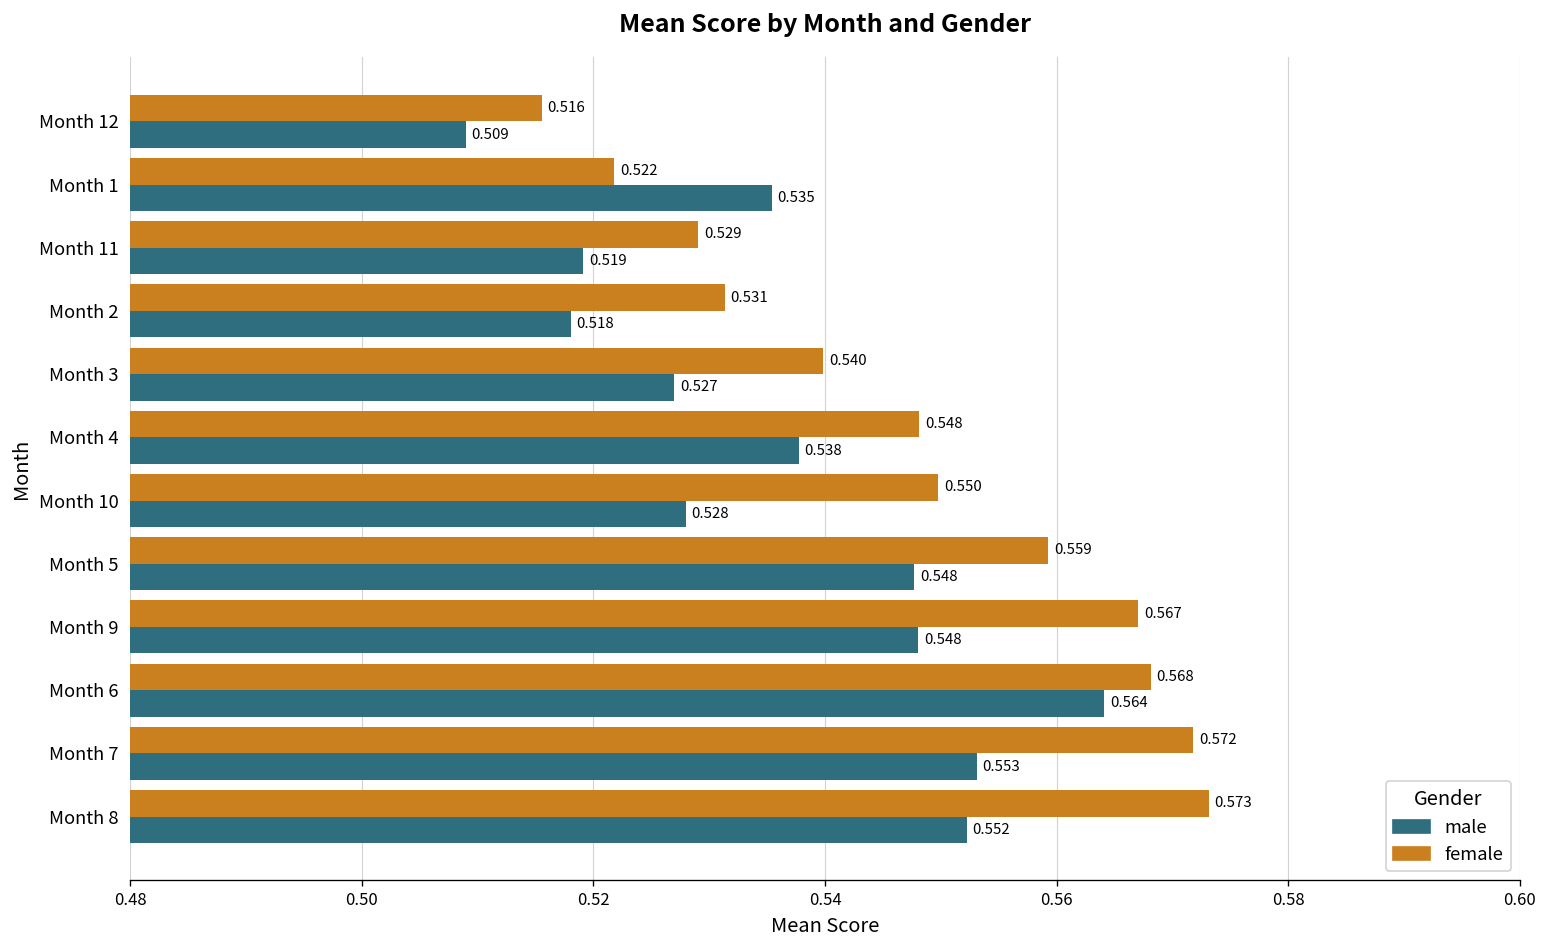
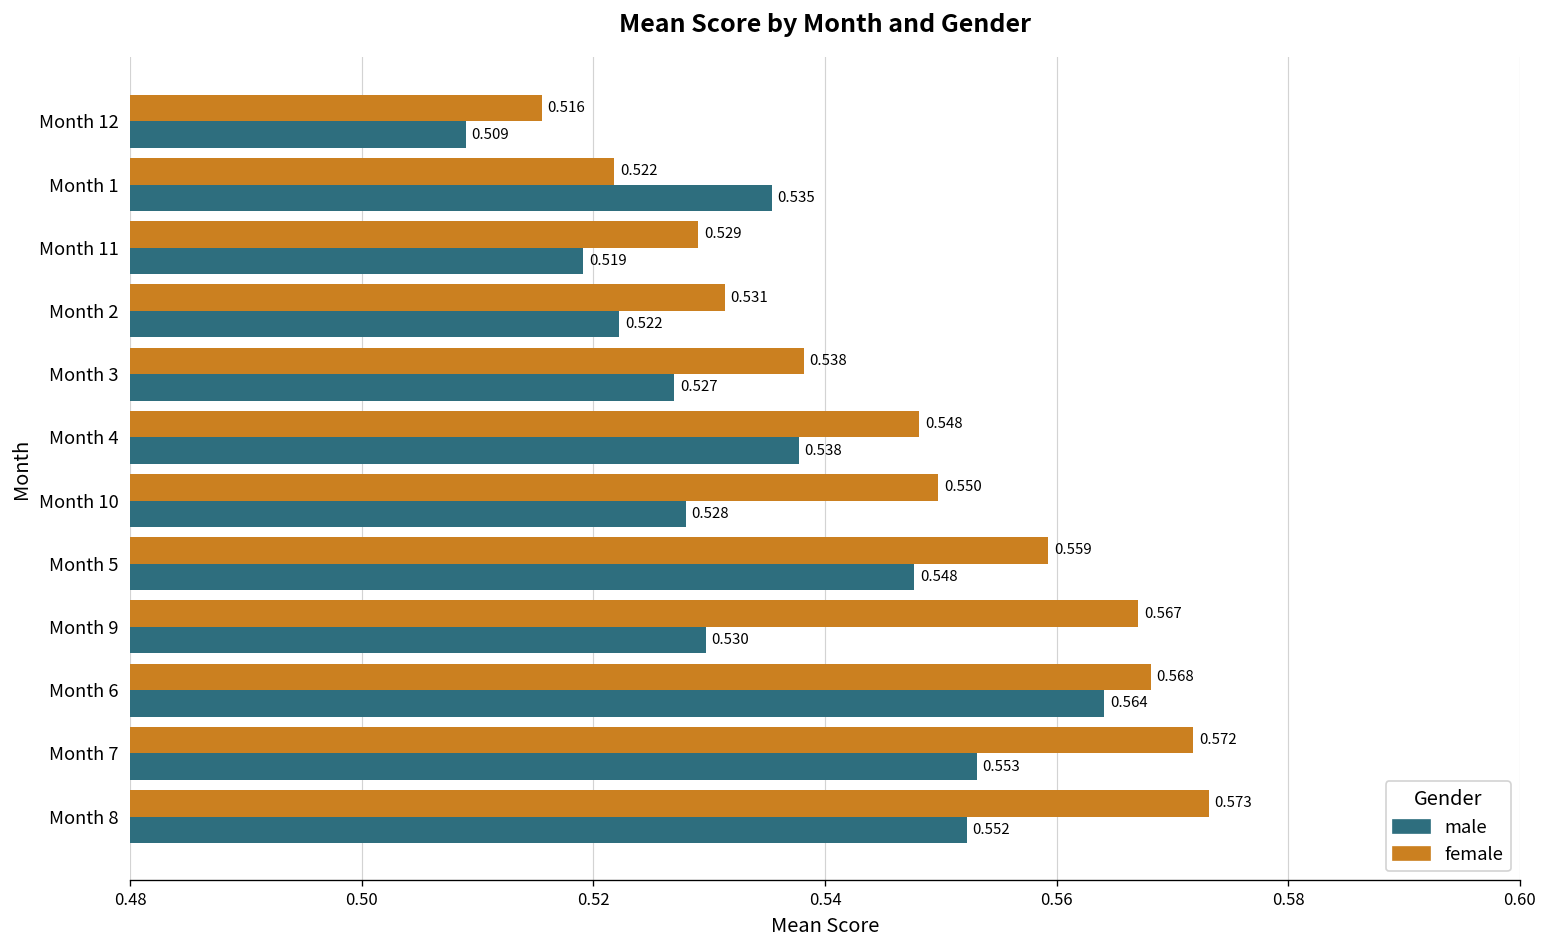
male, Month 2: 0.518 -> 0.522
female, Month 3: 0.540 -> 0.538
male, Month 9: 0.548 -> 0.530
